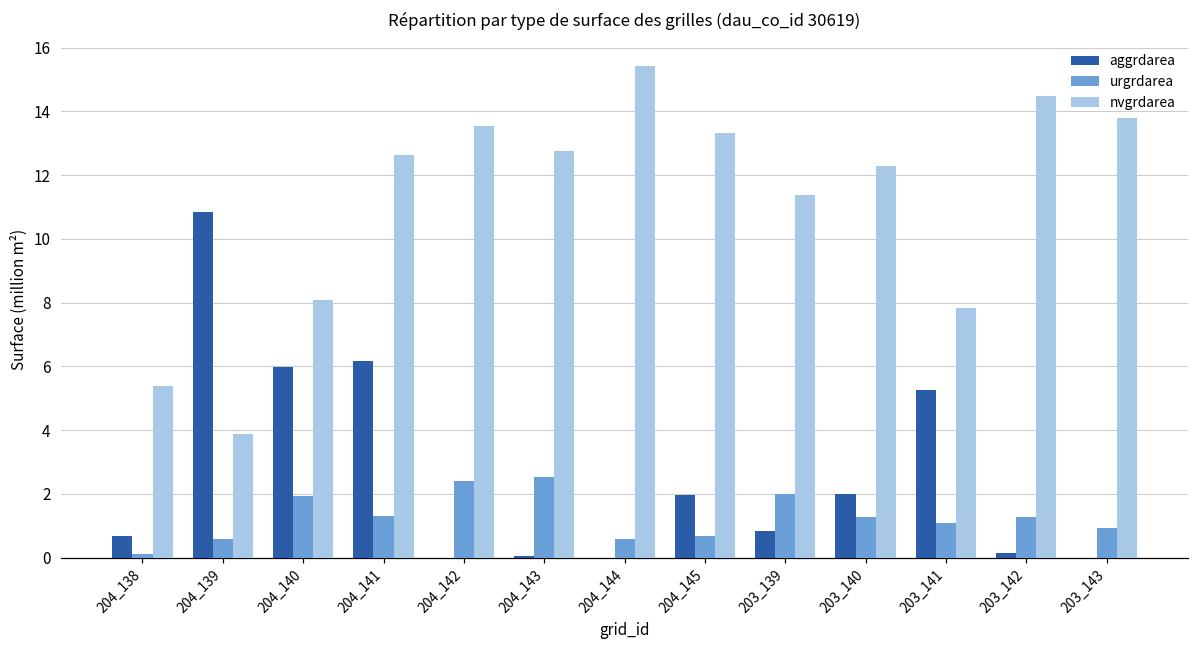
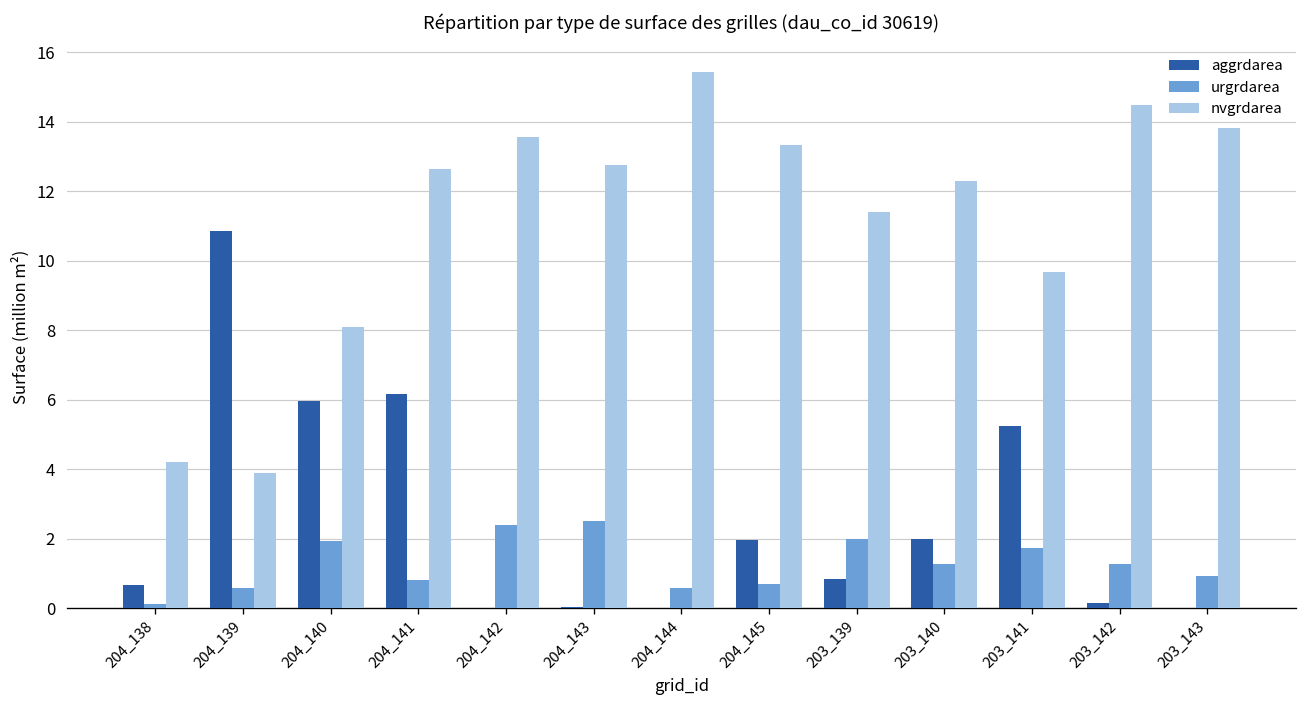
nvgrdarea, 204_138: 5.4 -> 4.2
urgrdarea, 204_141: 1.3 -> 0.8
urgrdarea, 203_141: 1.1 -> 1.7
nvgrdarea, 203_141: 7.8 -> 9.7
